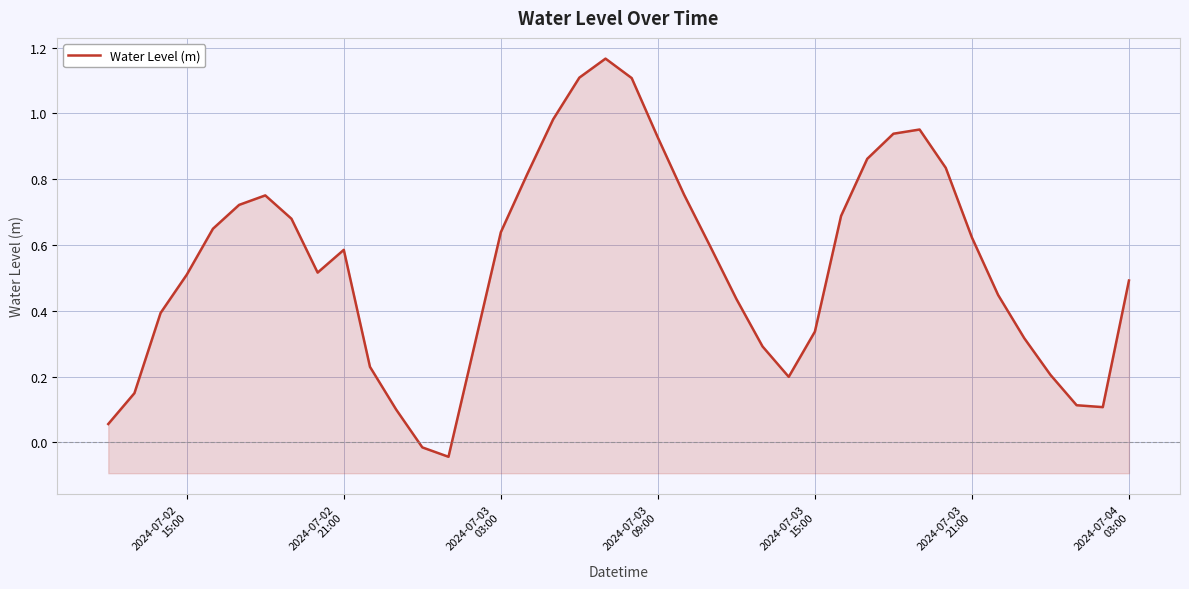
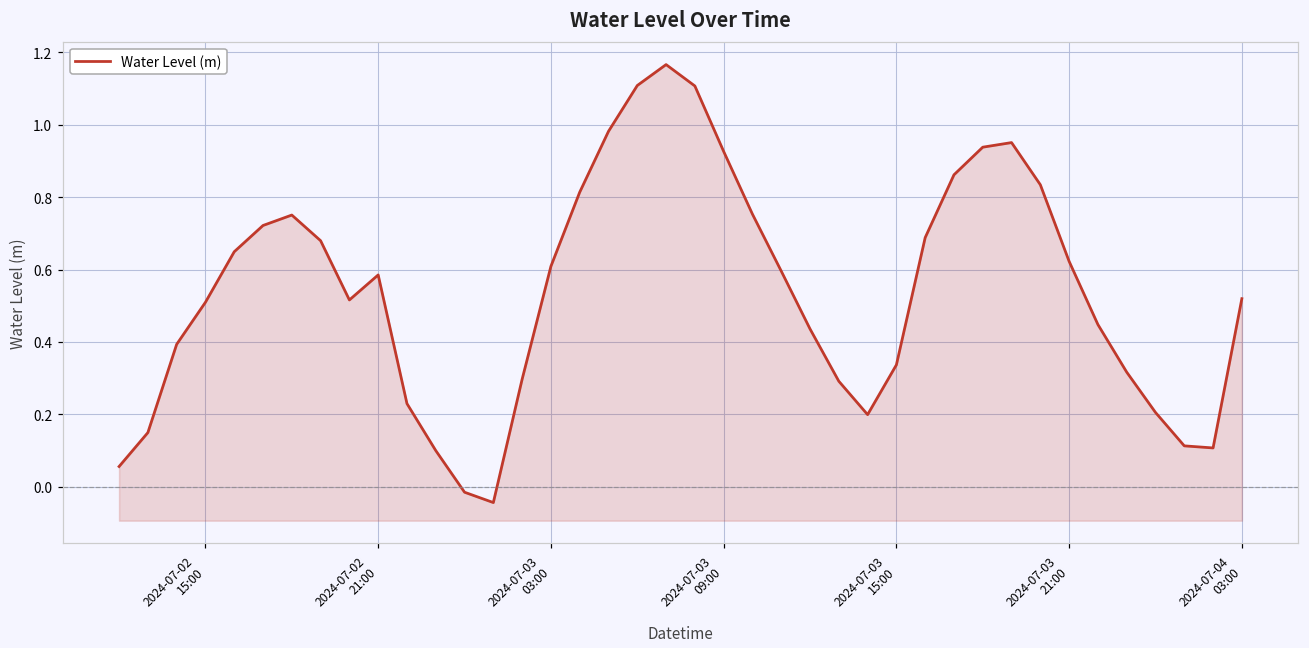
2024-07-03 03:00: 0.64 -> 0.61
2024-07-04 03:00: 0.49 -> 0.52
